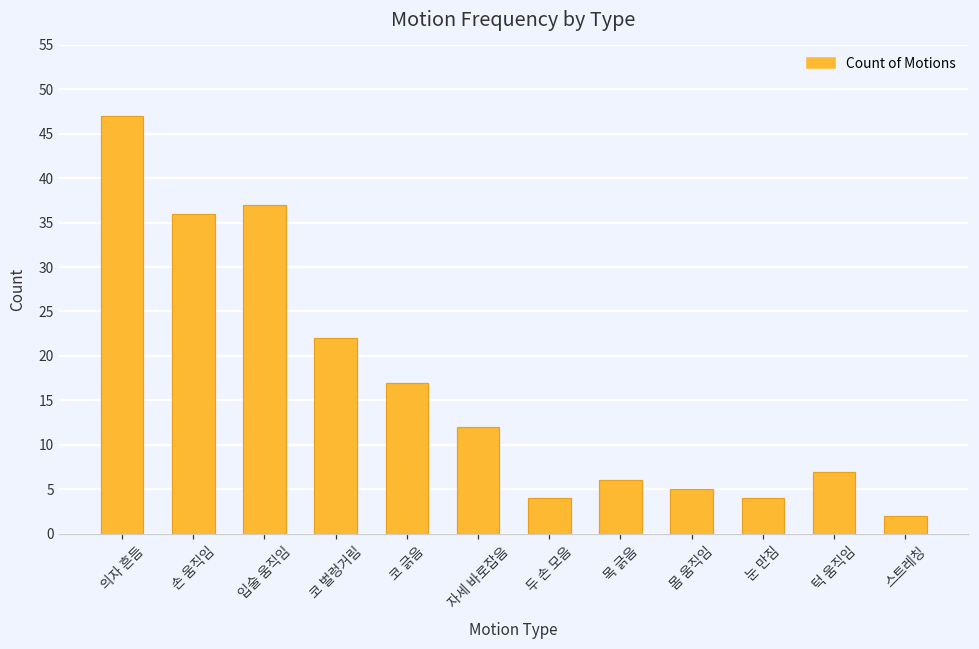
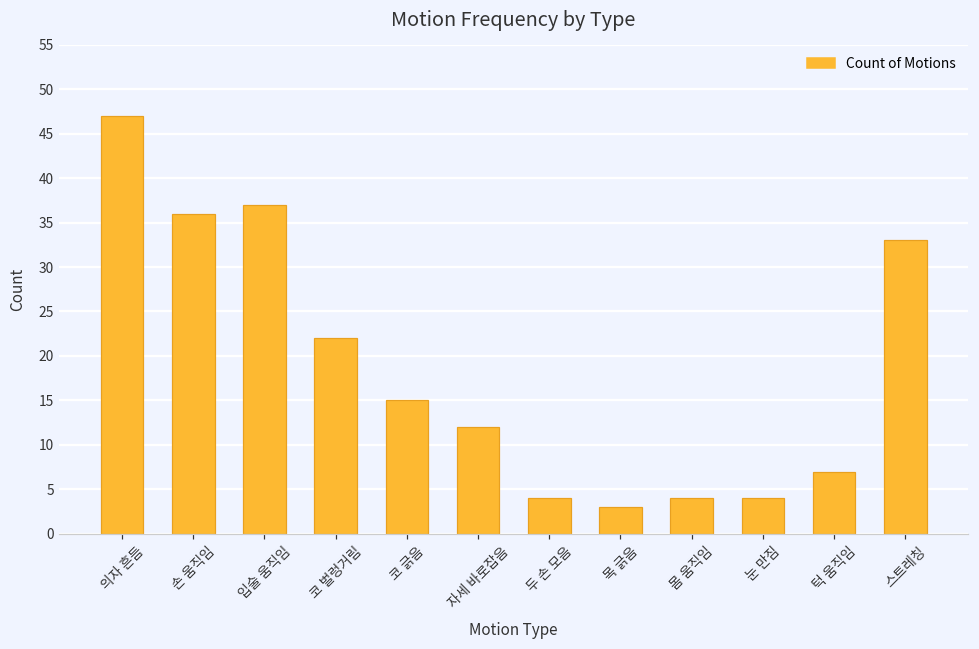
코 긁음: 17 -> 15
목 긁음: 6 -> 3
몸 움직임: 5 -> 4
스트레칭: 2 -> 33
